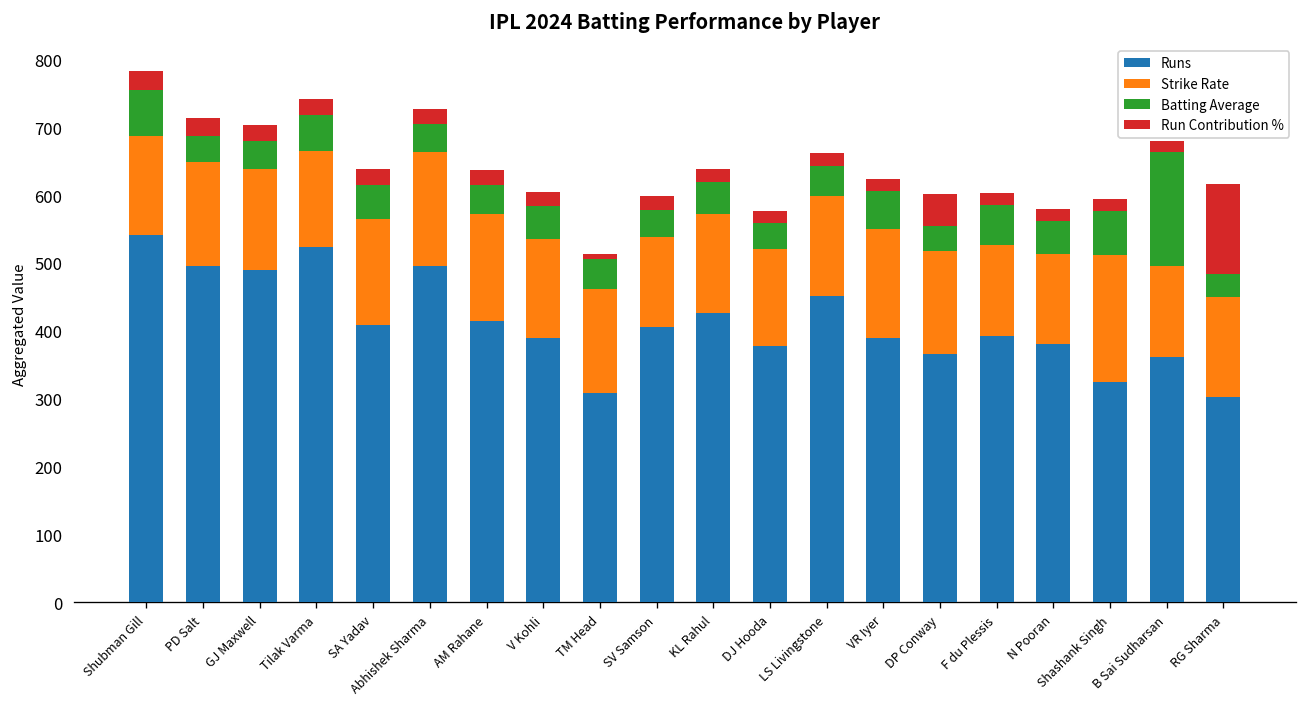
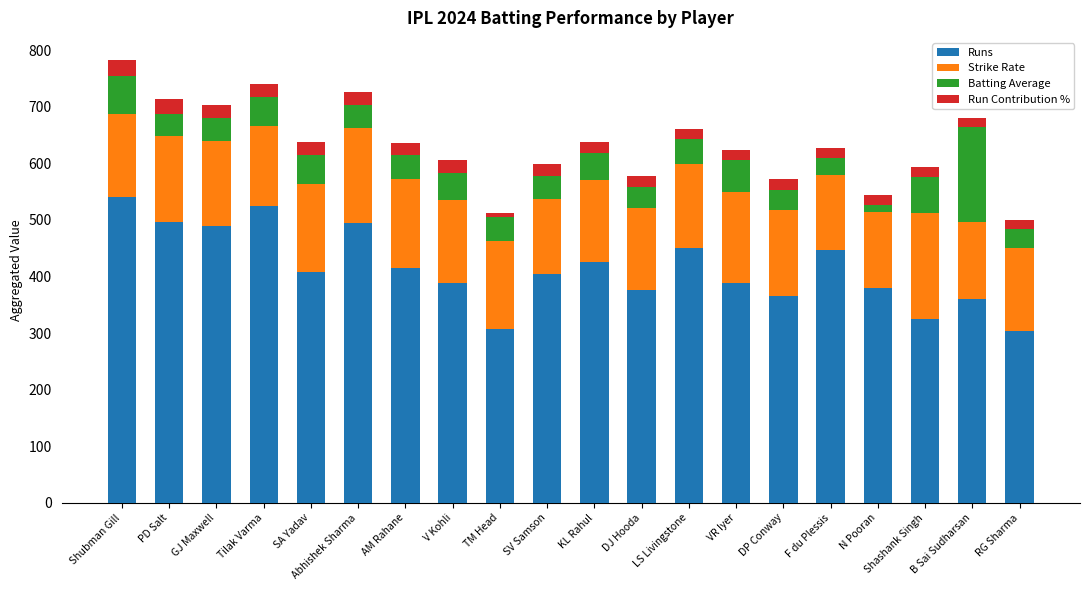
Run Contribution %, DP Conway: 50 -> 20
Runs, F du Plessis: 390 -> 450
Batting Average, F du Plessis: 60 -> 30
Batting Average, N Pooran: 50 -> 10
Run Contribution %, RG Sharma: 130 -> 20
